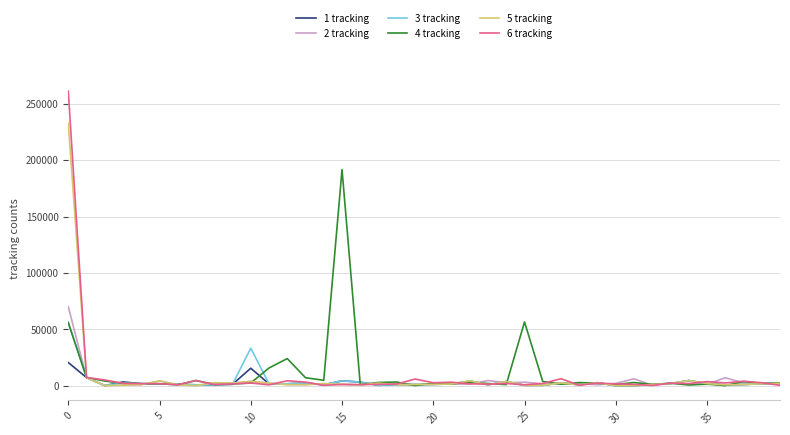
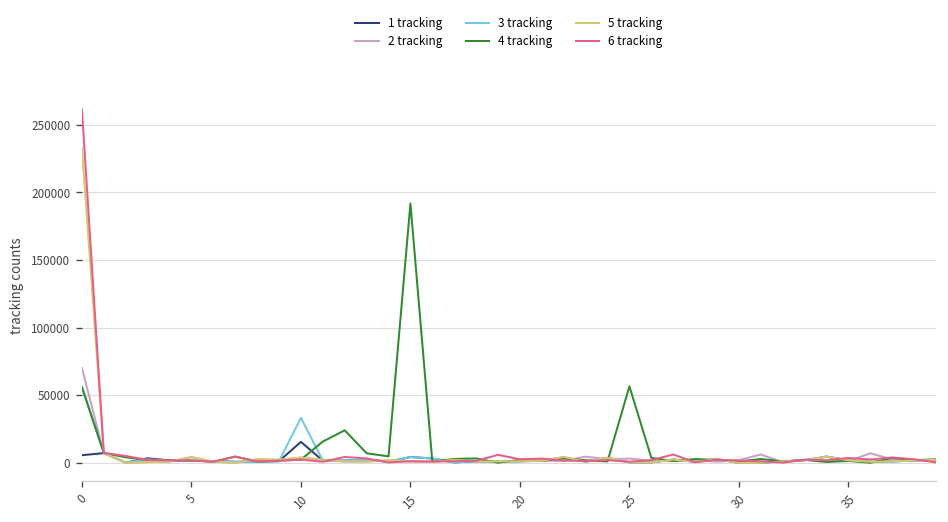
1 tracking, 0: 21000 -> 6000
